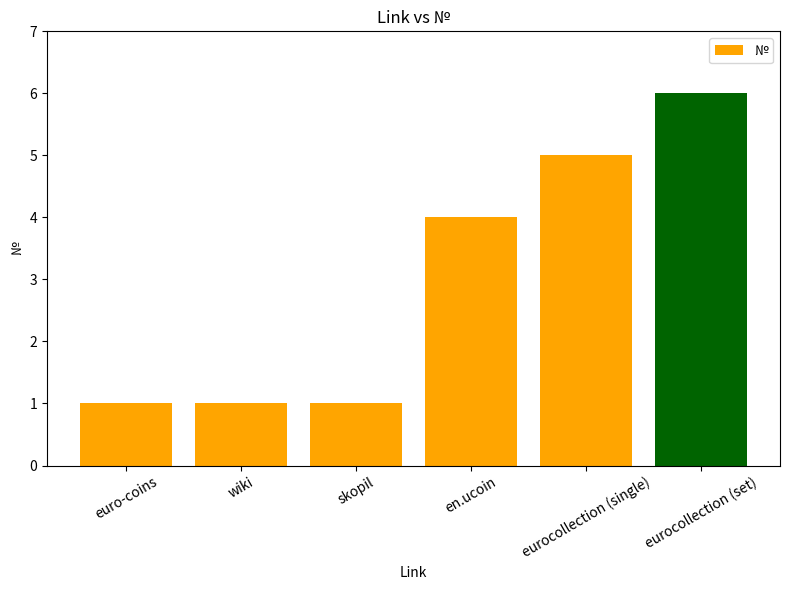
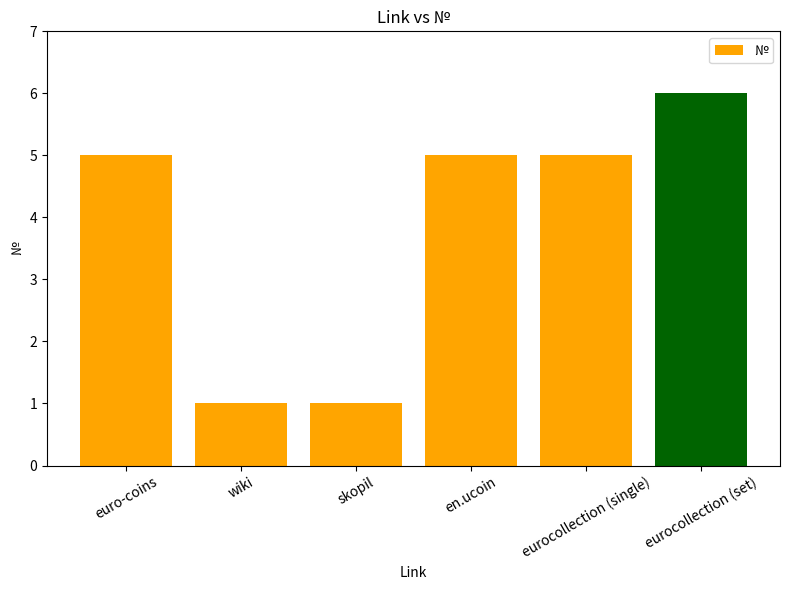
euro-coins: 1 -> 5
en.ucoin: 4 -> 5
